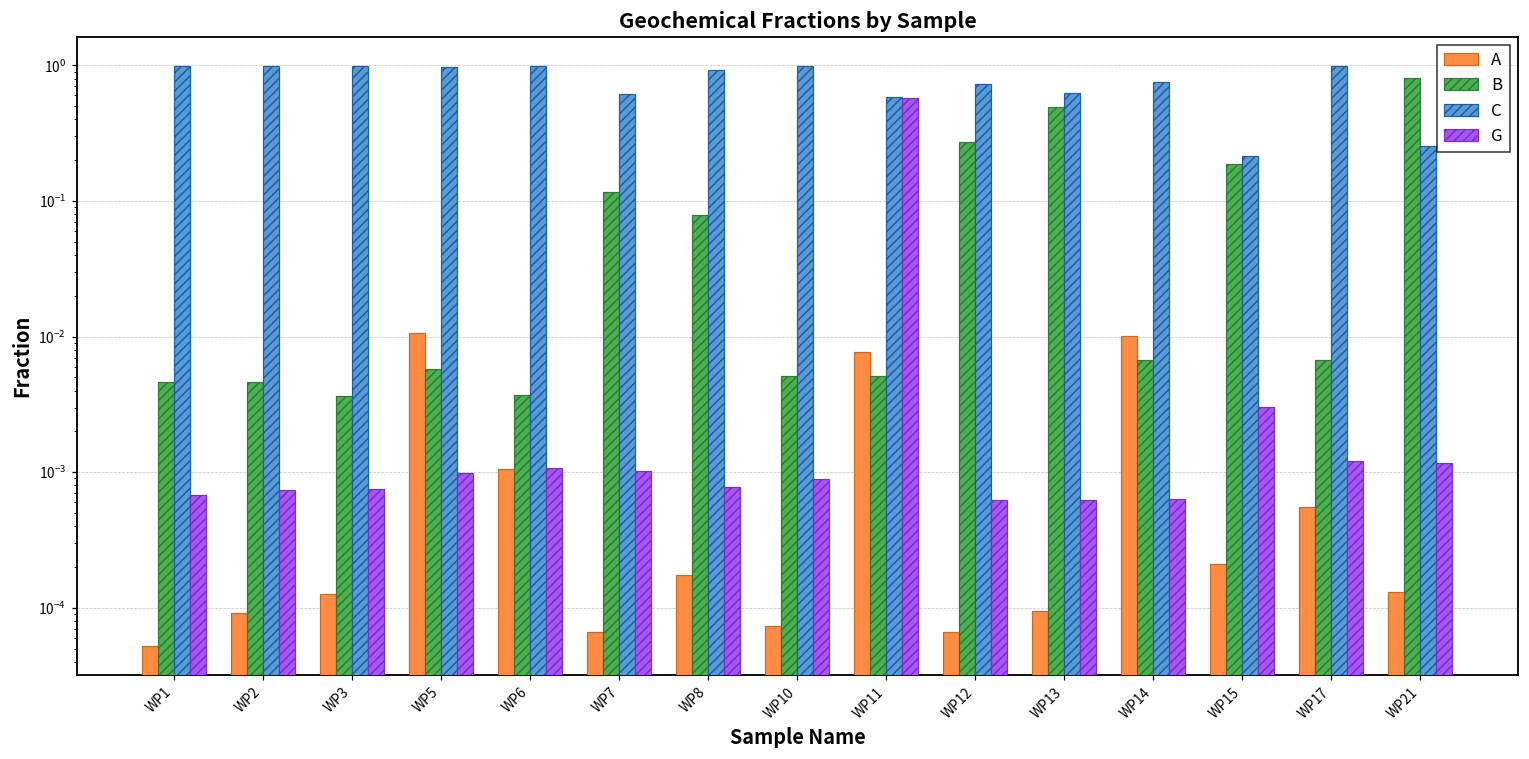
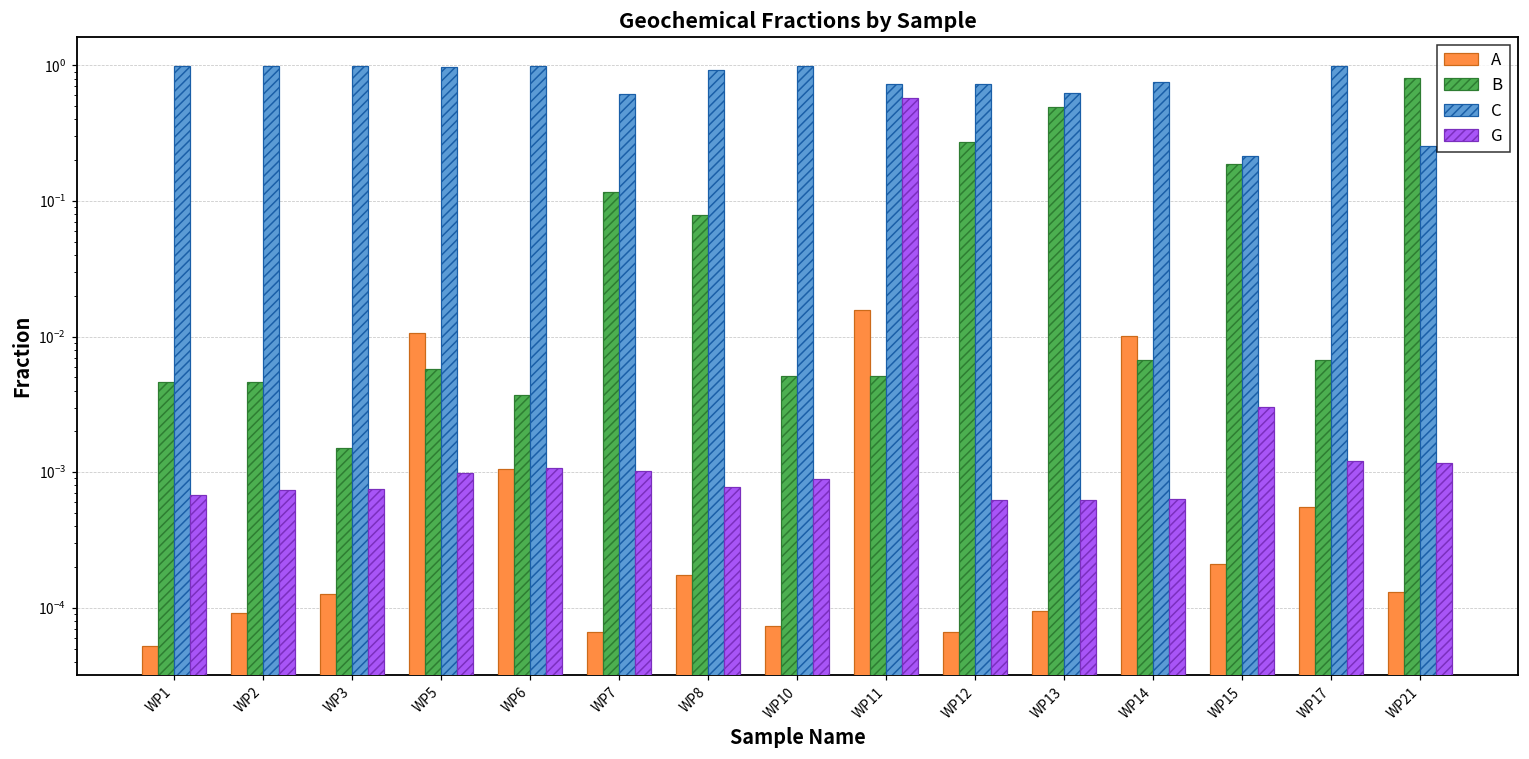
B, WP3: 0.0036 -> 0.0015
A, WP11: 0.008 -> 0.016
C, WP11: 0.6 -> 0.7
